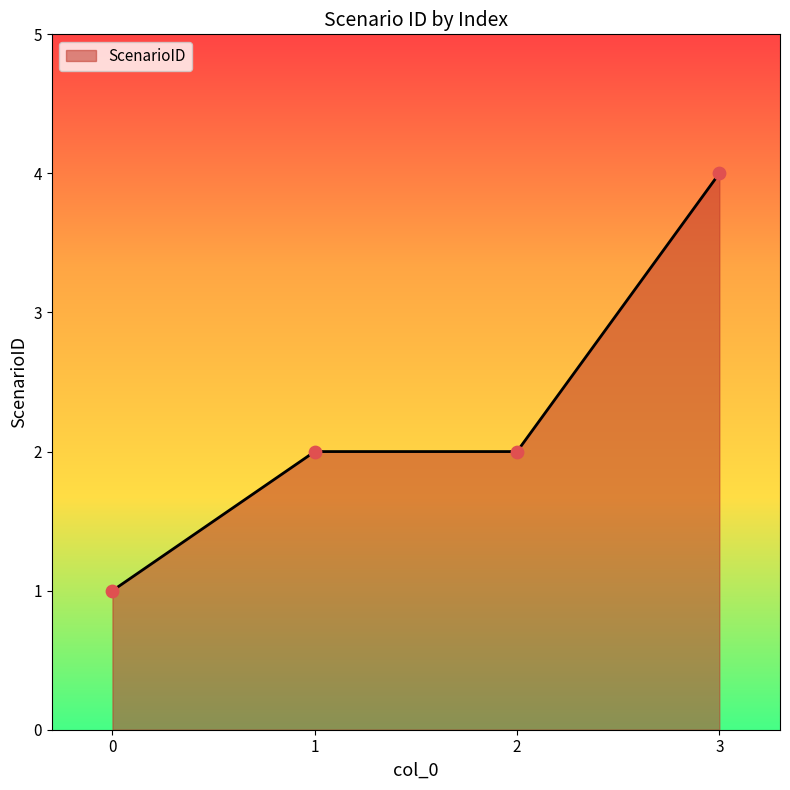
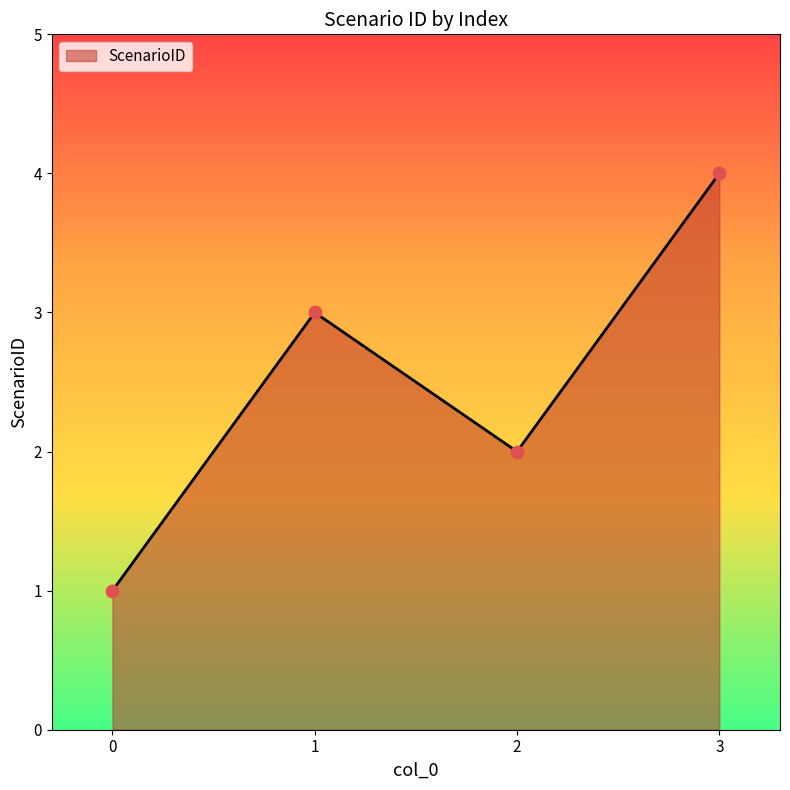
1: 2 -> 3
